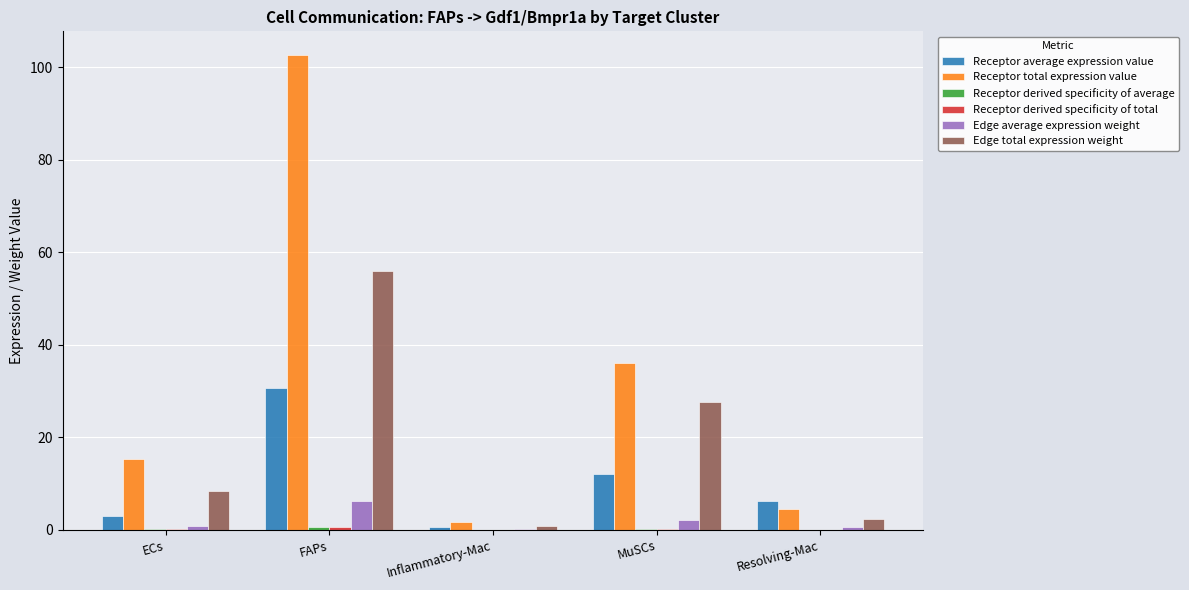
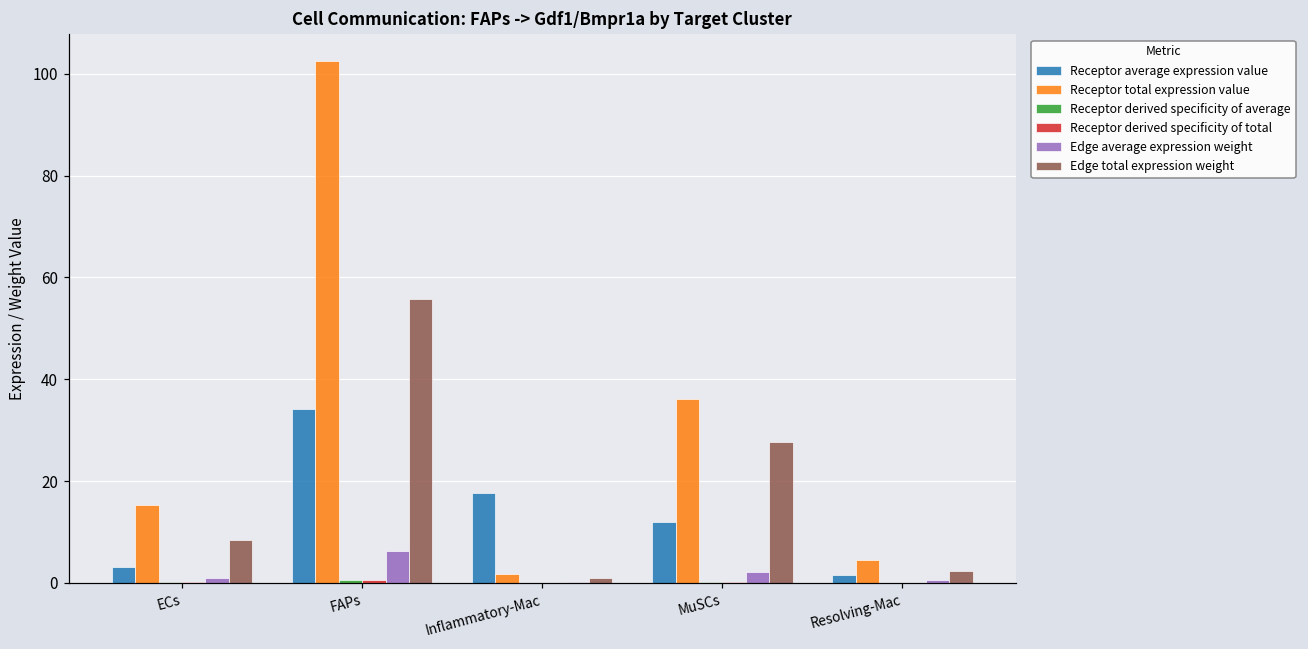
Receptor average expression value, FAPs: 31 -> 34
Receptor average expression value, Inflammatory-Mac: 1 -> 18
Receptor average expression value, Resolving-Mac: 6 -> 1
